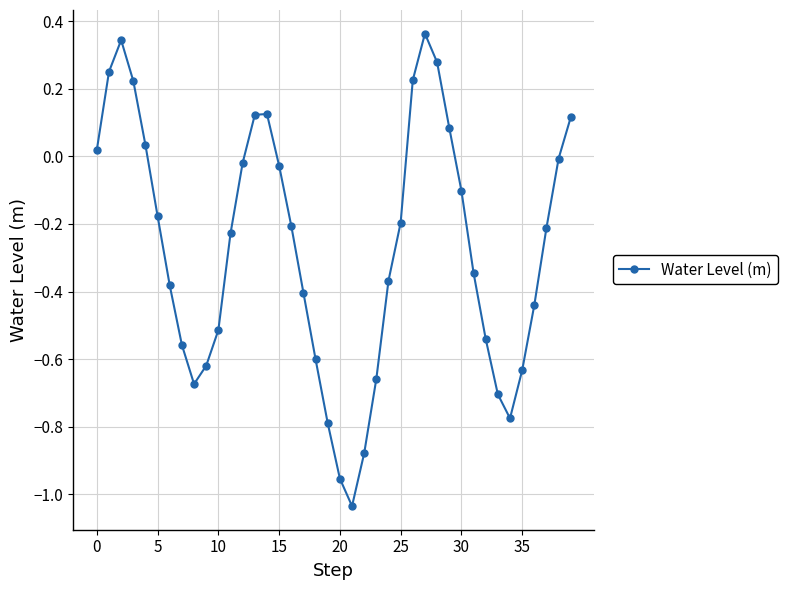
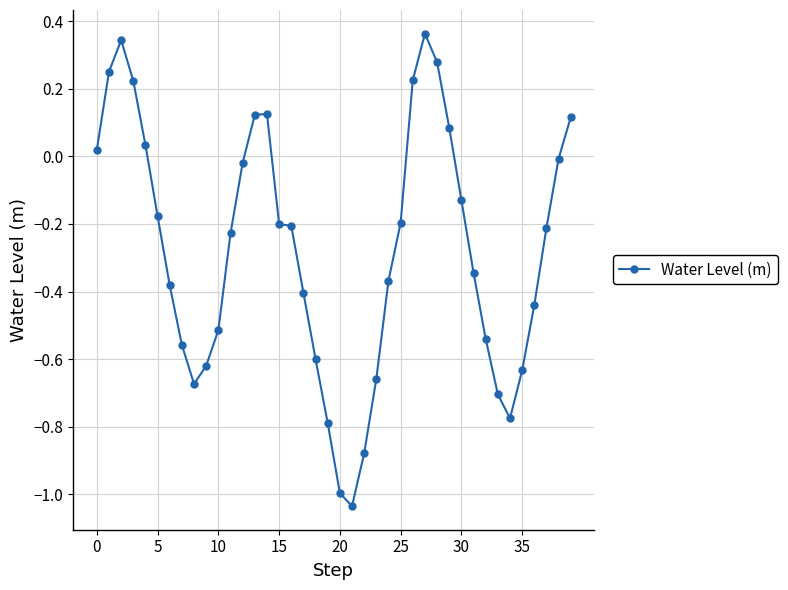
15: -0.03 -> -0.20
20: -0.95 -> -1.00
30: -0.10 -> -0.13
